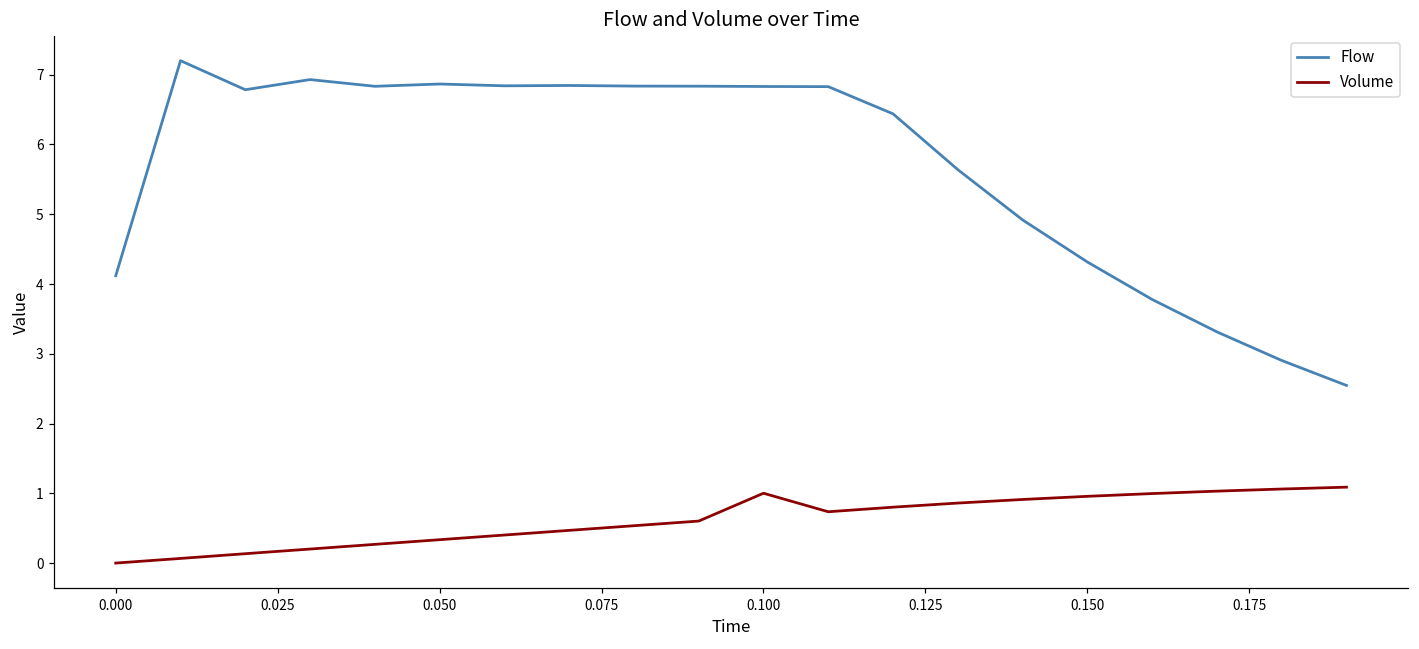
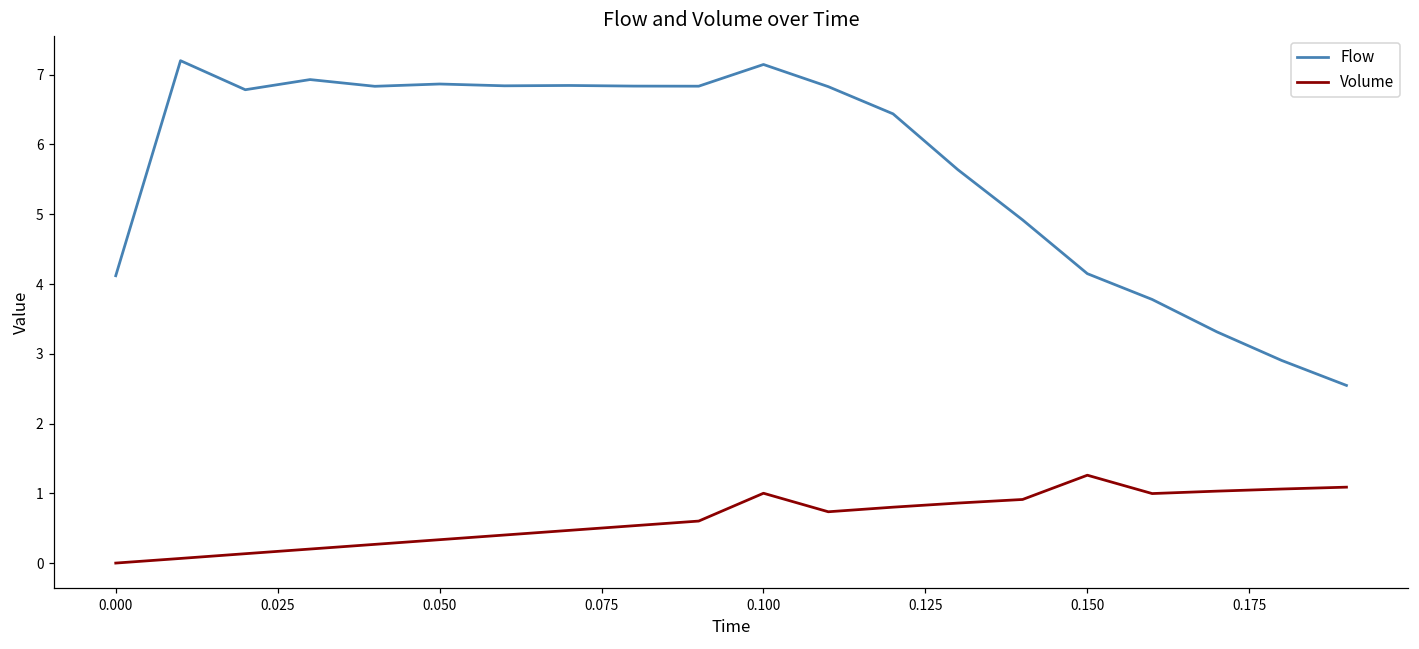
Flow, 0.100: 6.8 -> 7.1
Flow, 0.150: 4.3 -> 4.1
Volume, 0.150: 1.0 -> 1.3
